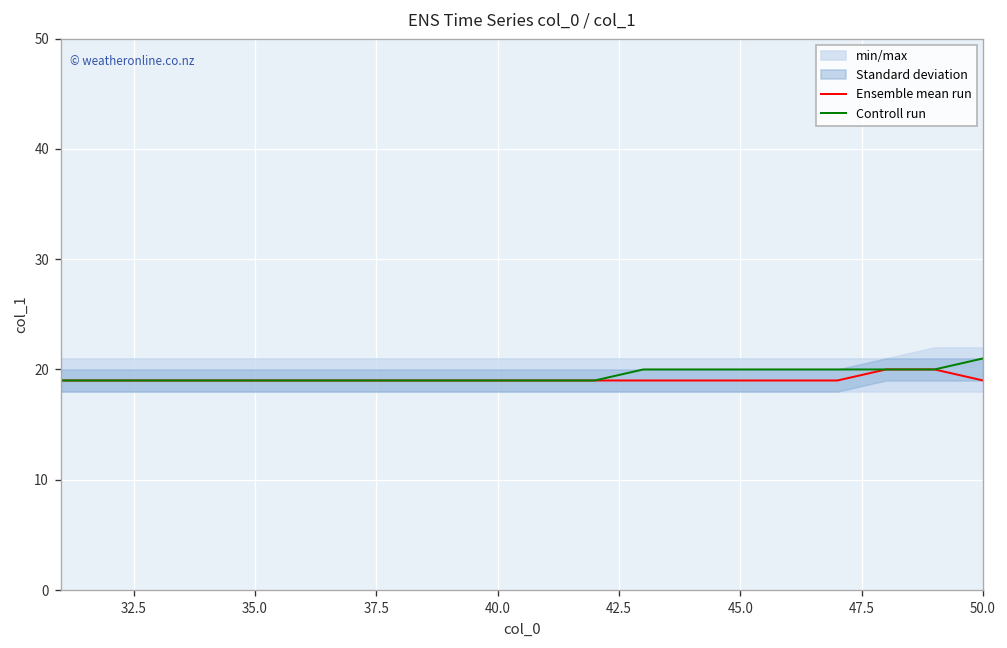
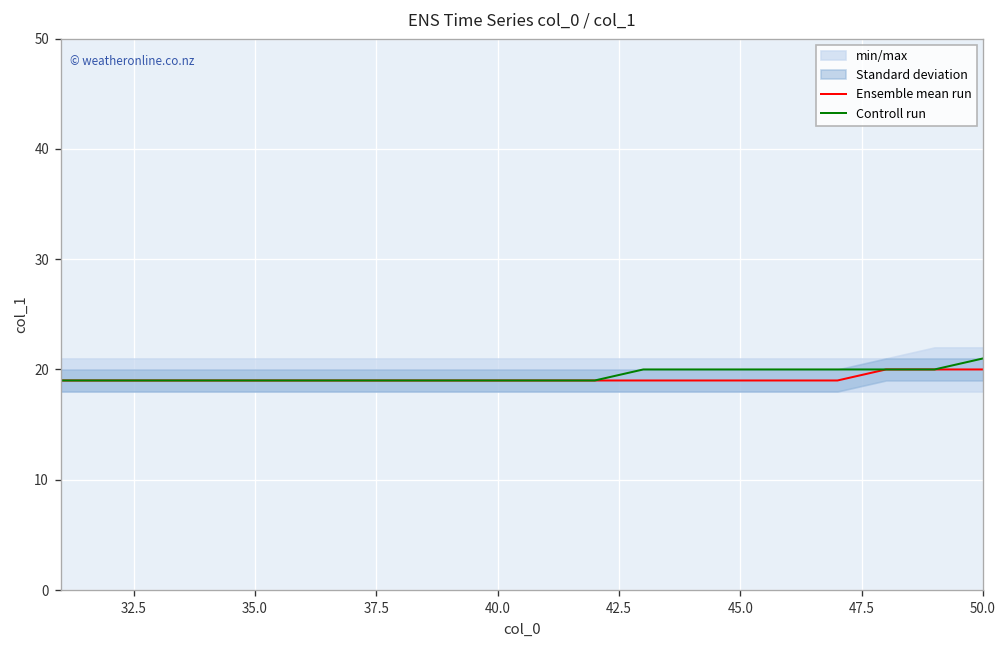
Ensemble mean run, 50.0: 19 -> 20
